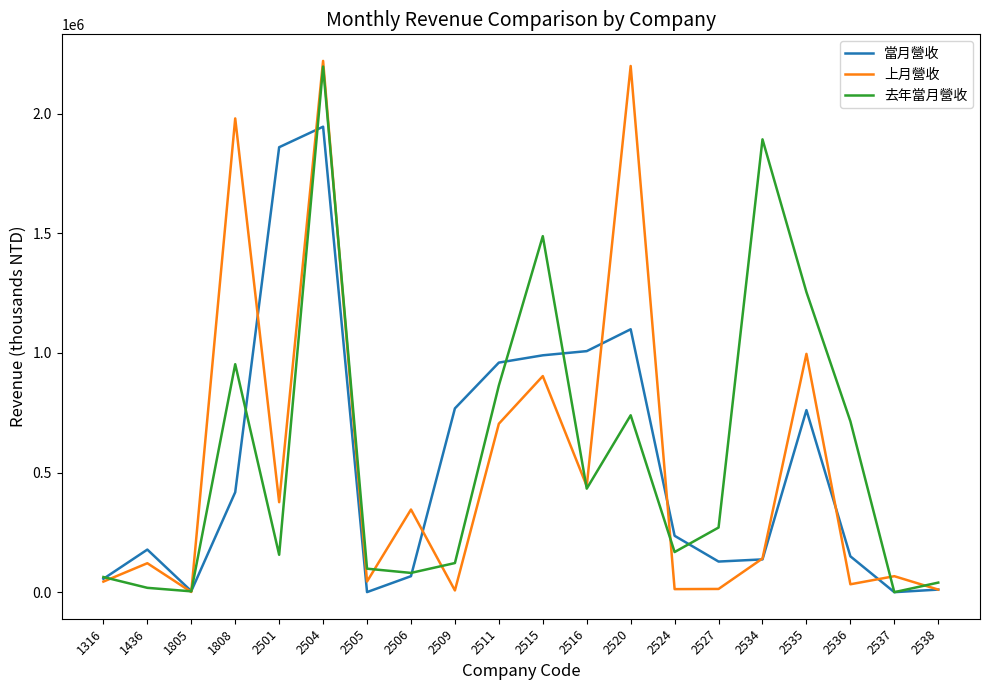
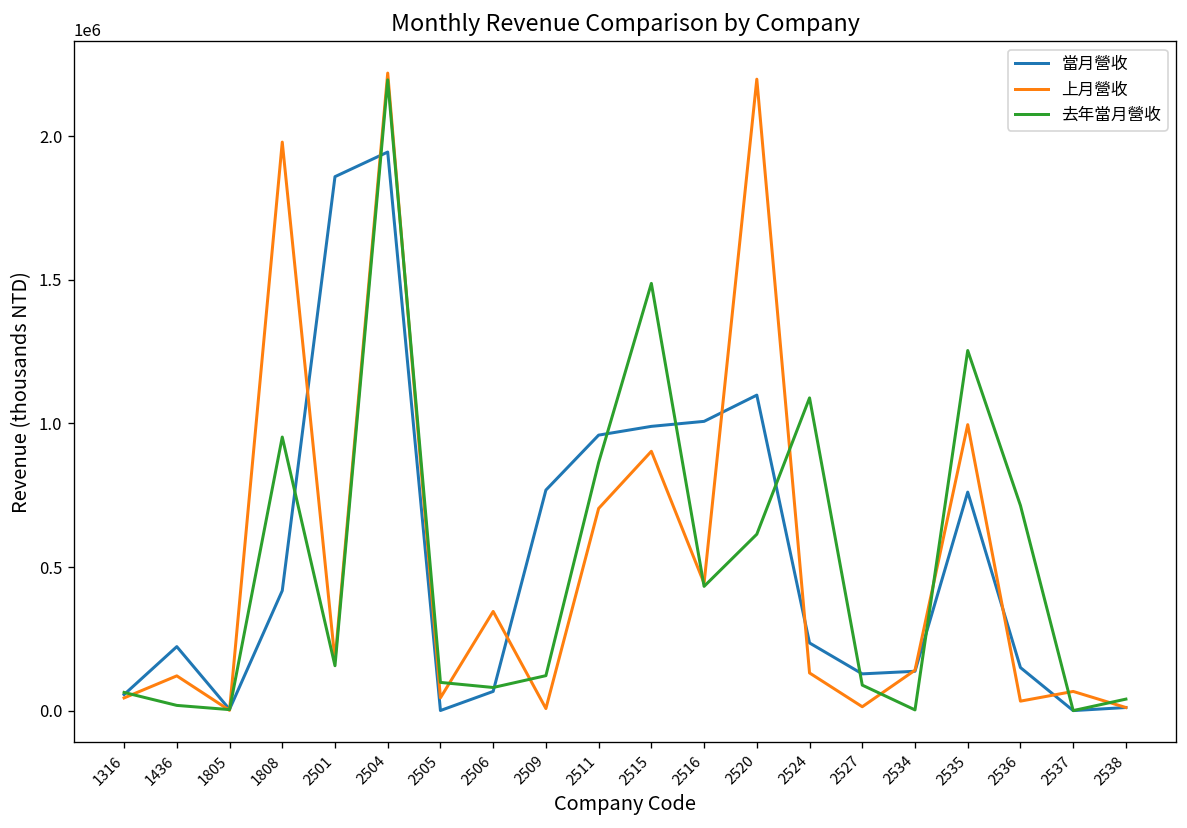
當月營收, 1436: 180000 -> 220000
上月營收, 2501: 380000 -> 180000
去年當月營收, 2520: 740000 -> 610000
上月營收, 2524: 10000 -> 130000
去年當月營收, 2524: 170000 -> 1090000
去年當月營收, 2527: 270000 -> 90000
去年當月營收, 2534: 1890000 -> 0
